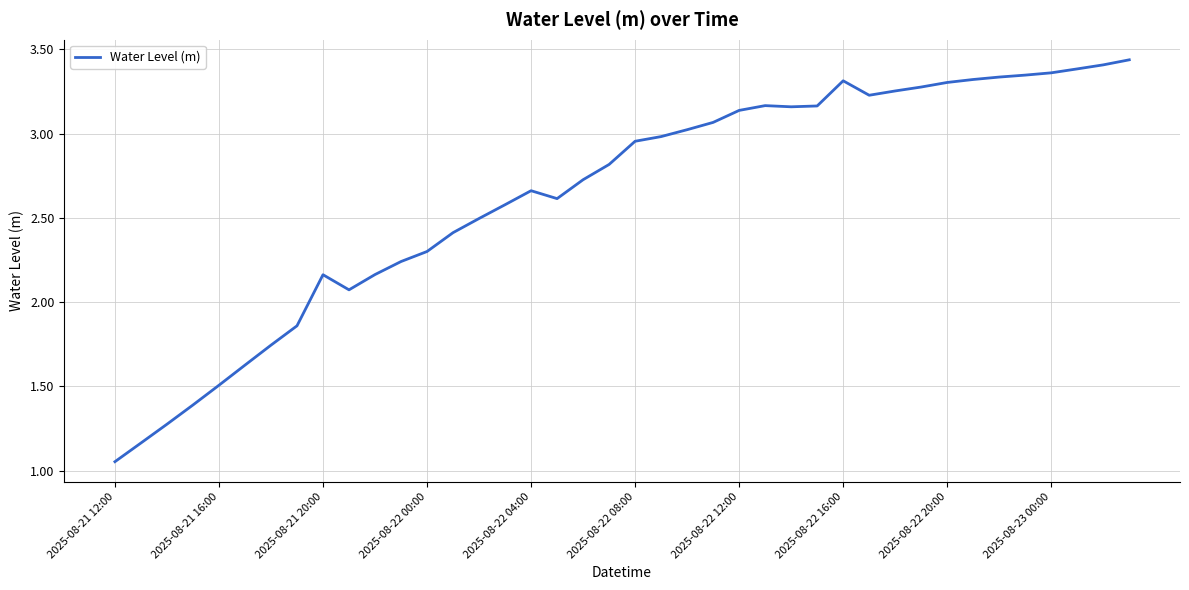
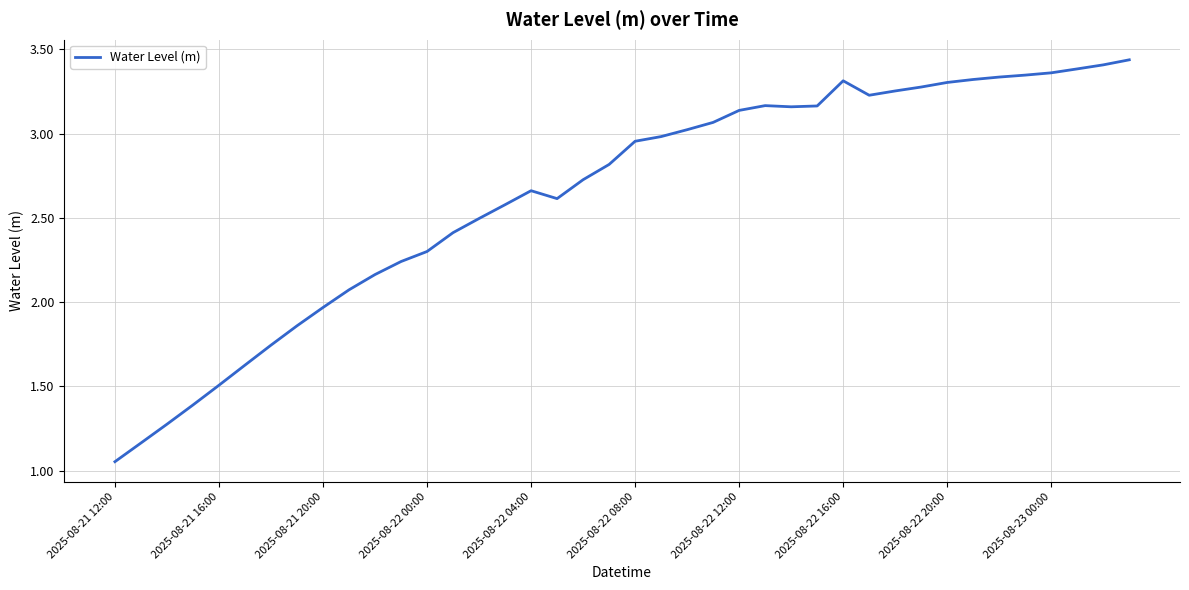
2025-08-21 20:00: 2.16 -> 1.97
